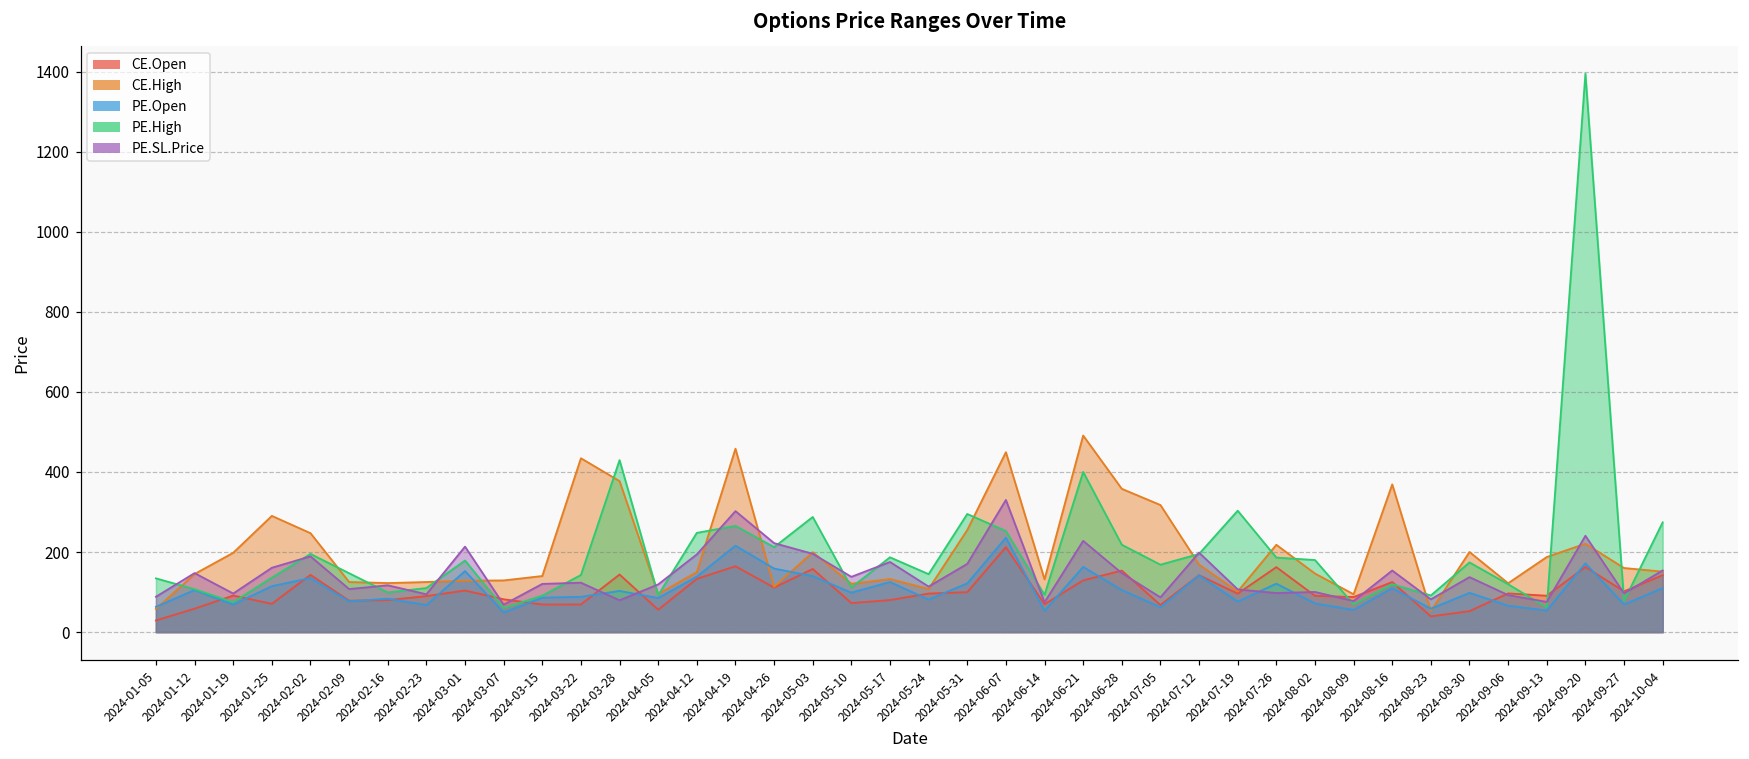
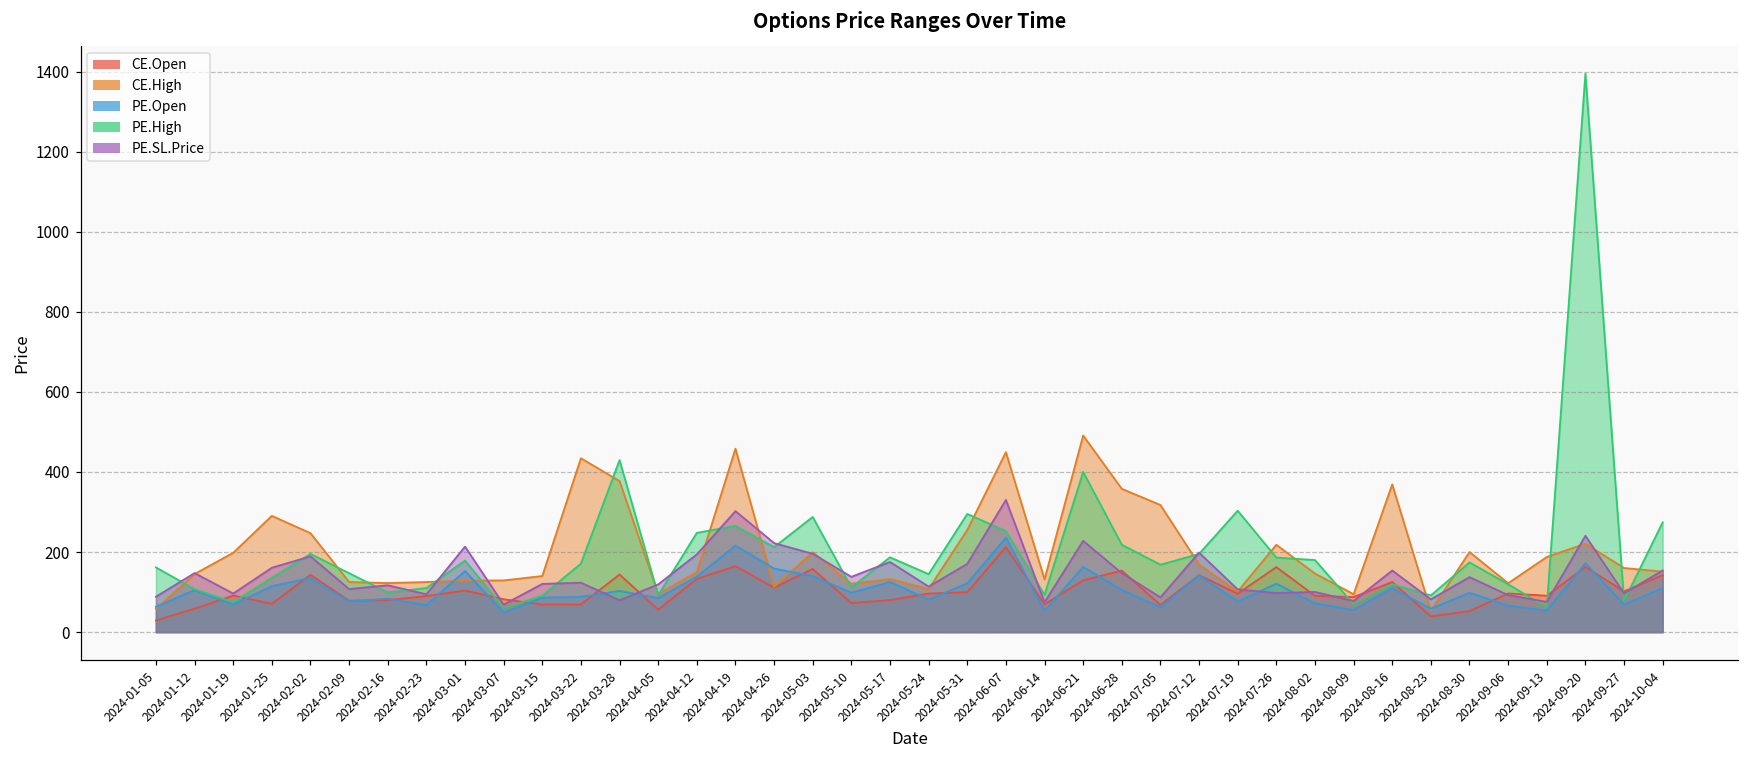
PE.High, 2024-01-05: 130 -> 160
PE.High, 2024-03-22: 140 -> 170
